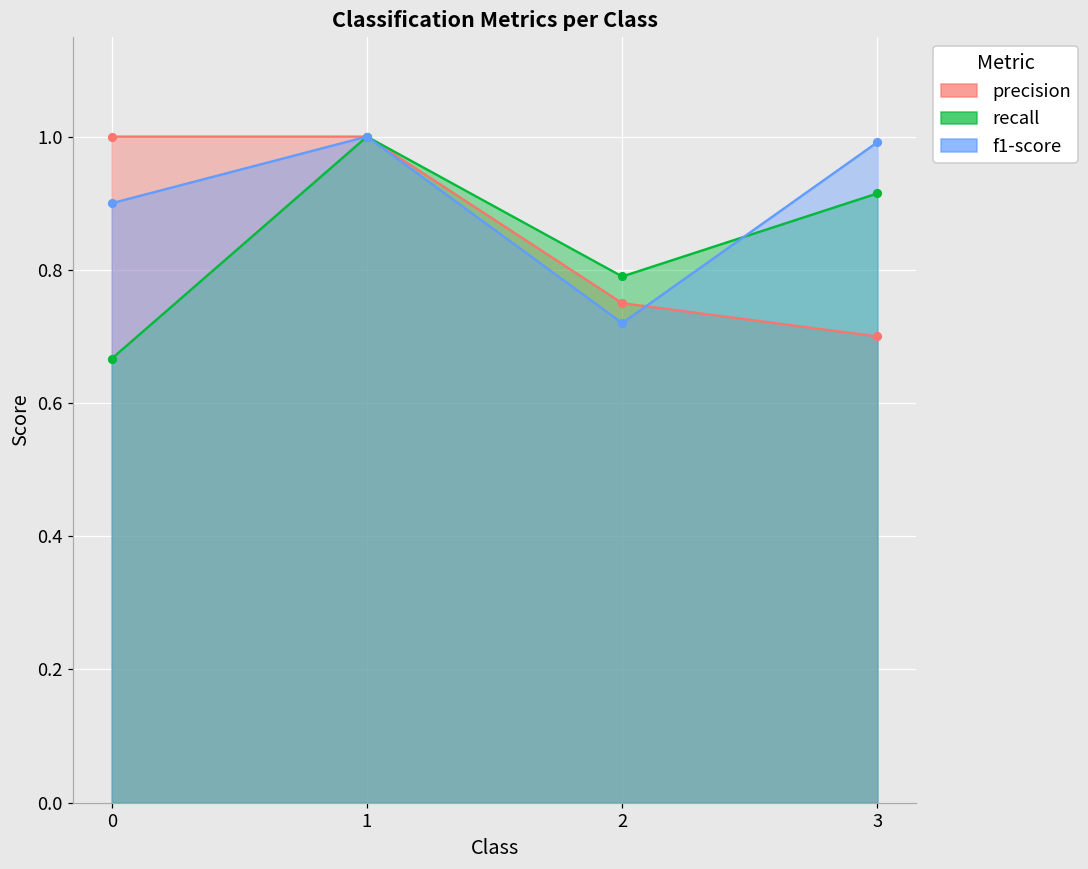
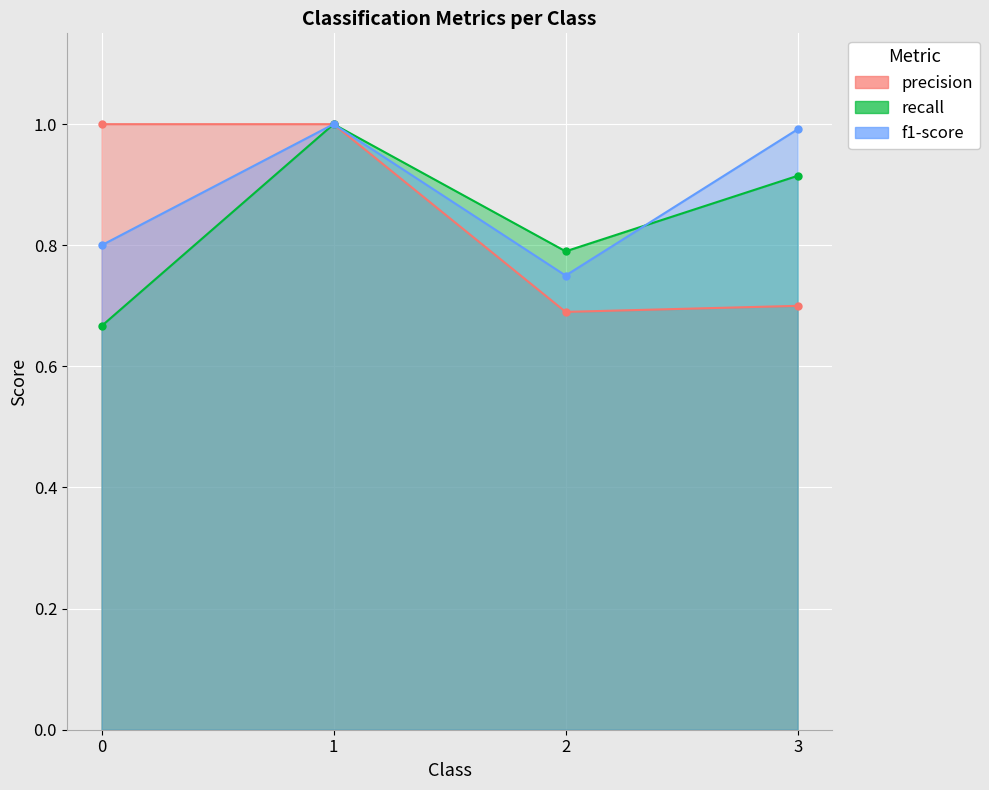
f1-score, 0: 0.9 -> 0.8
precision, 2: 0.75 -> 0.69
f1-score, 2: 0.72 -> 0.75
